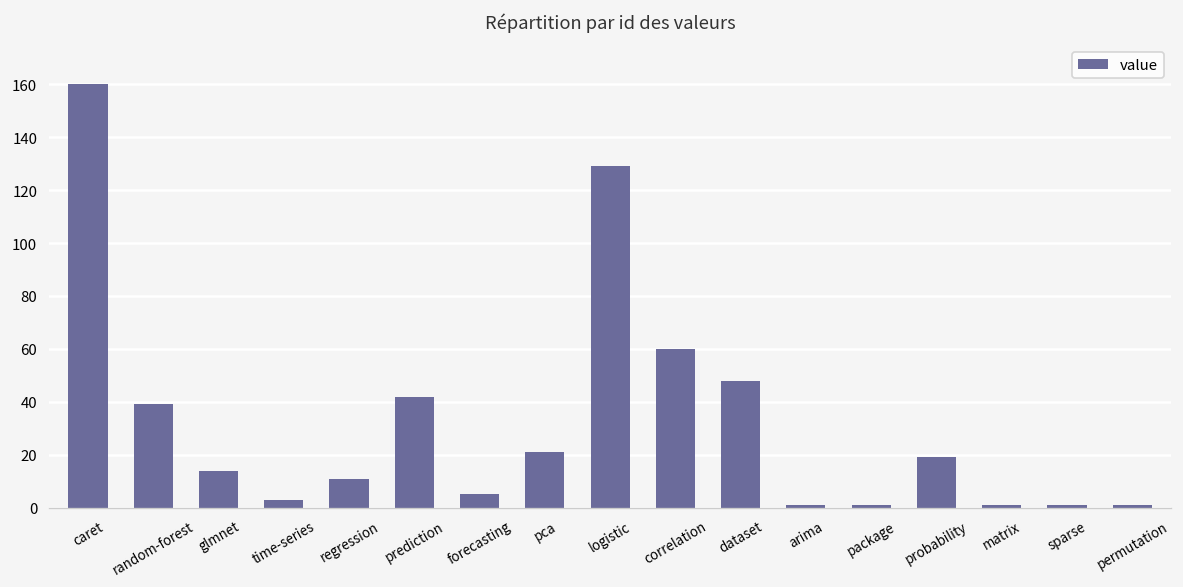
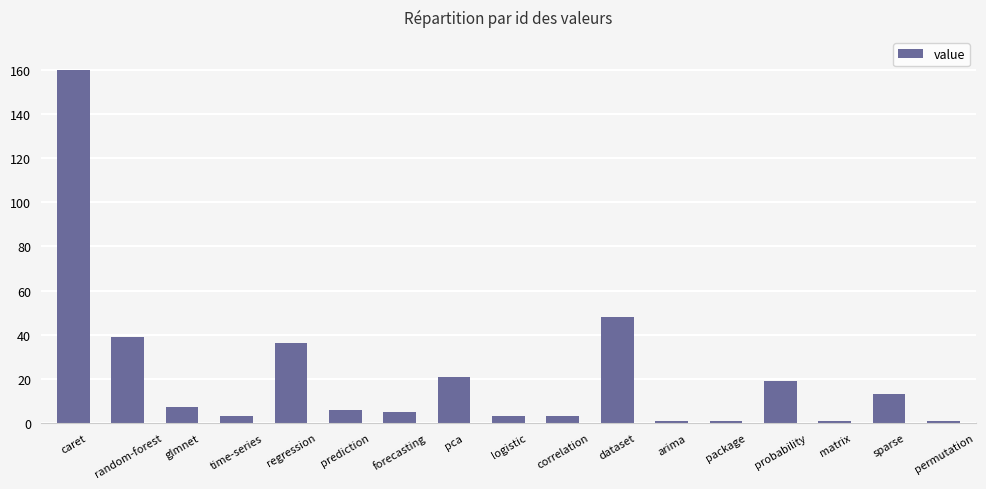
glmnet: 14 -> 7
regression: 11 -> 36
prediction: 42 -> 6
logistic: 129 -> 3
correlation: 60 -> 3
sparse: 1 -> 13
